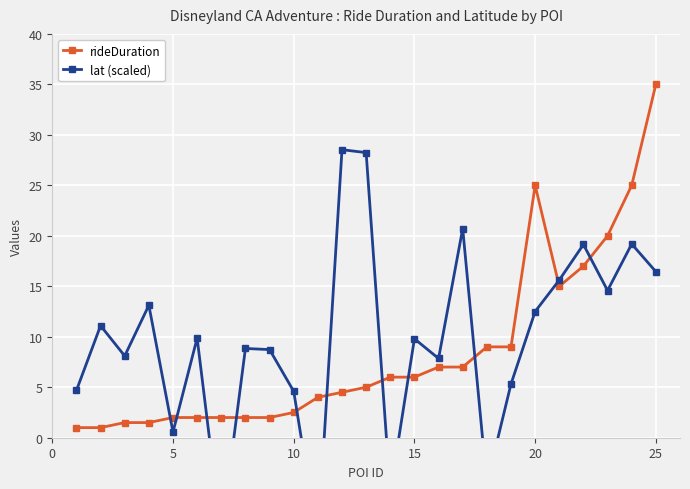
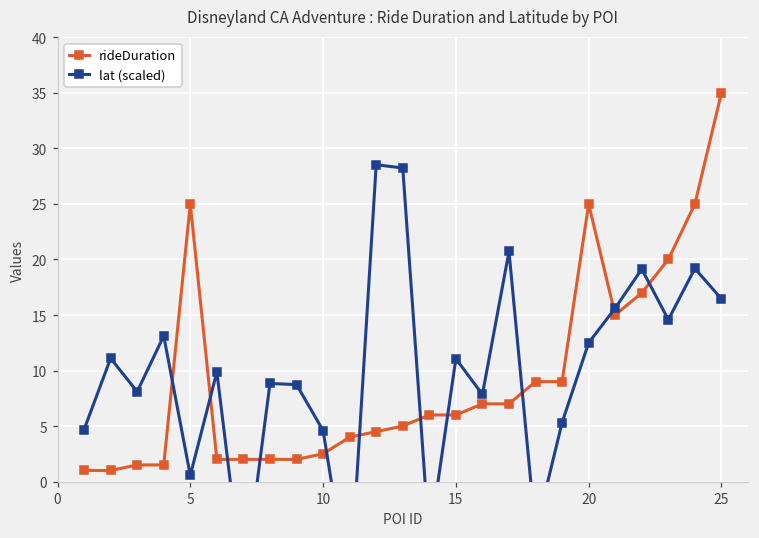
rideDuration, 5: 2 -> 25
lat (scaled), 15: 9.8 -> 11.1
